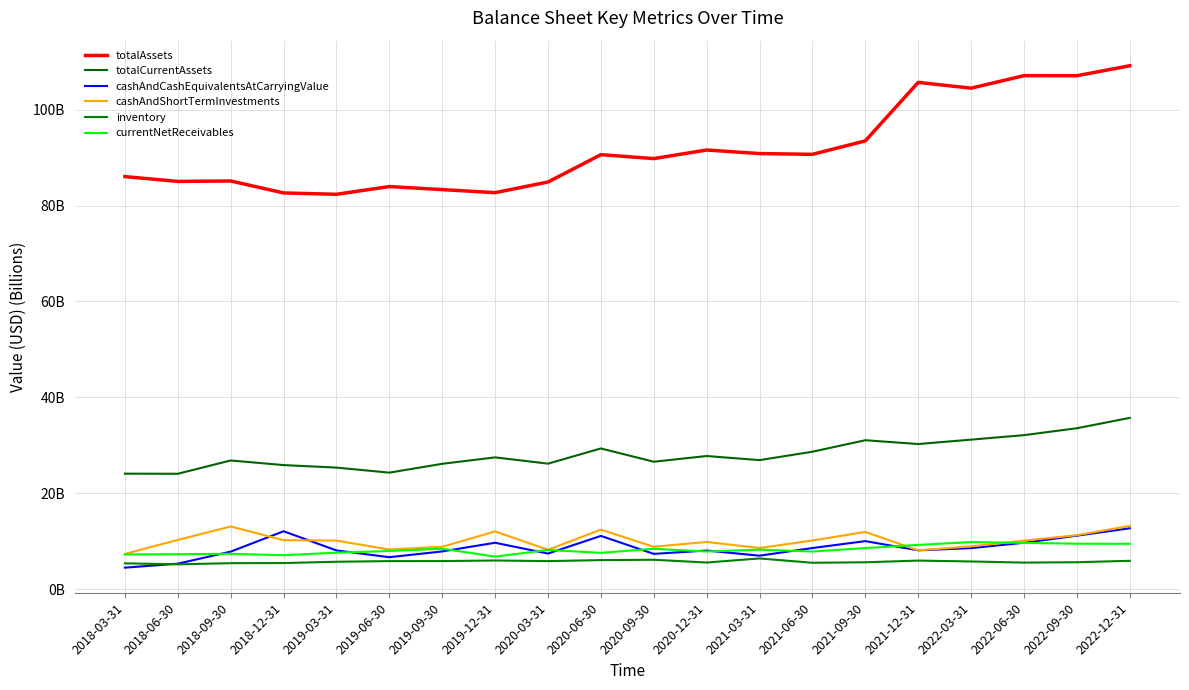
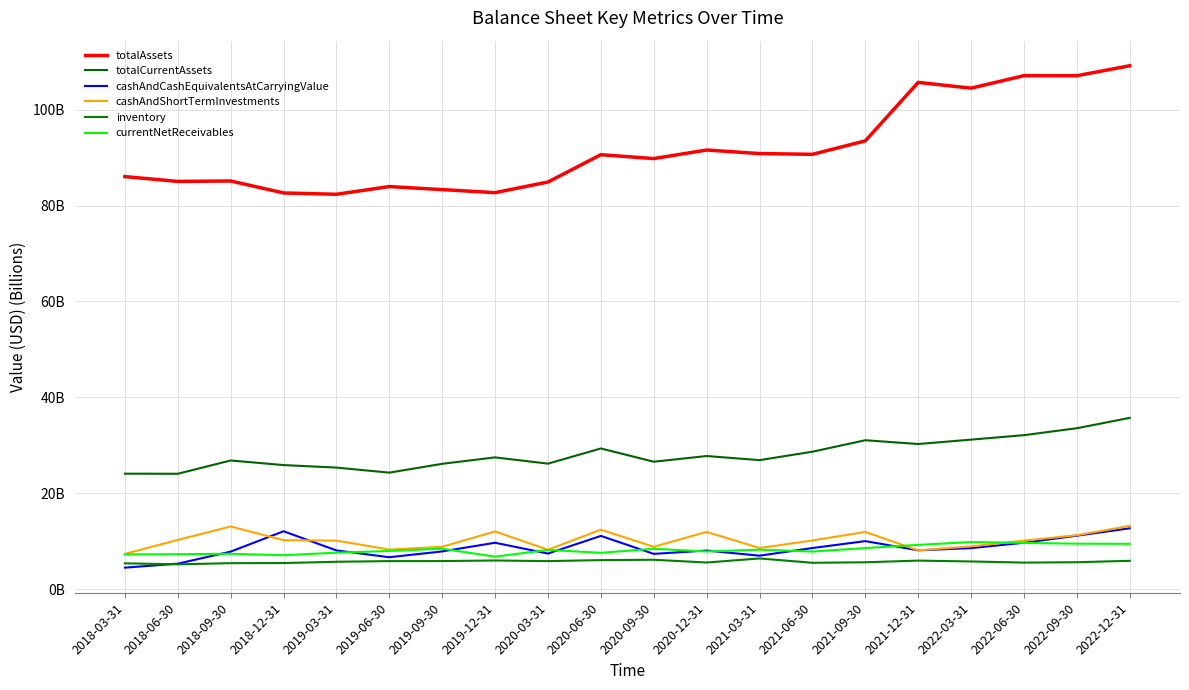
cashAndShortTermInvestments, 2020-12-31: 10000000000 -> 12000000000
